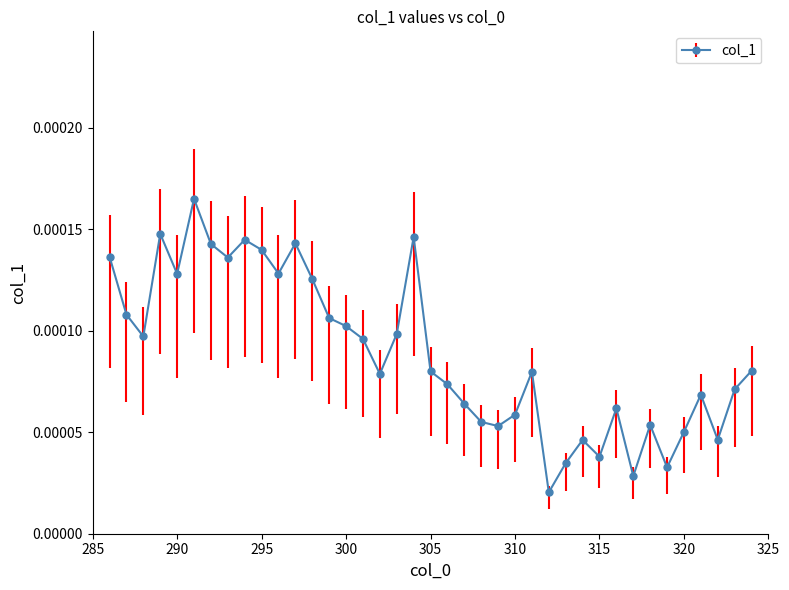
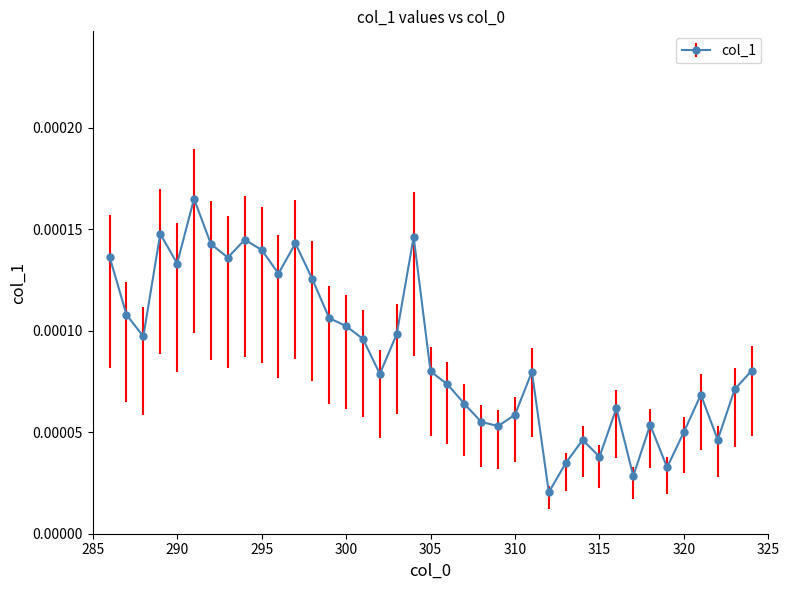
290: 0.000128 -> 0.000133
